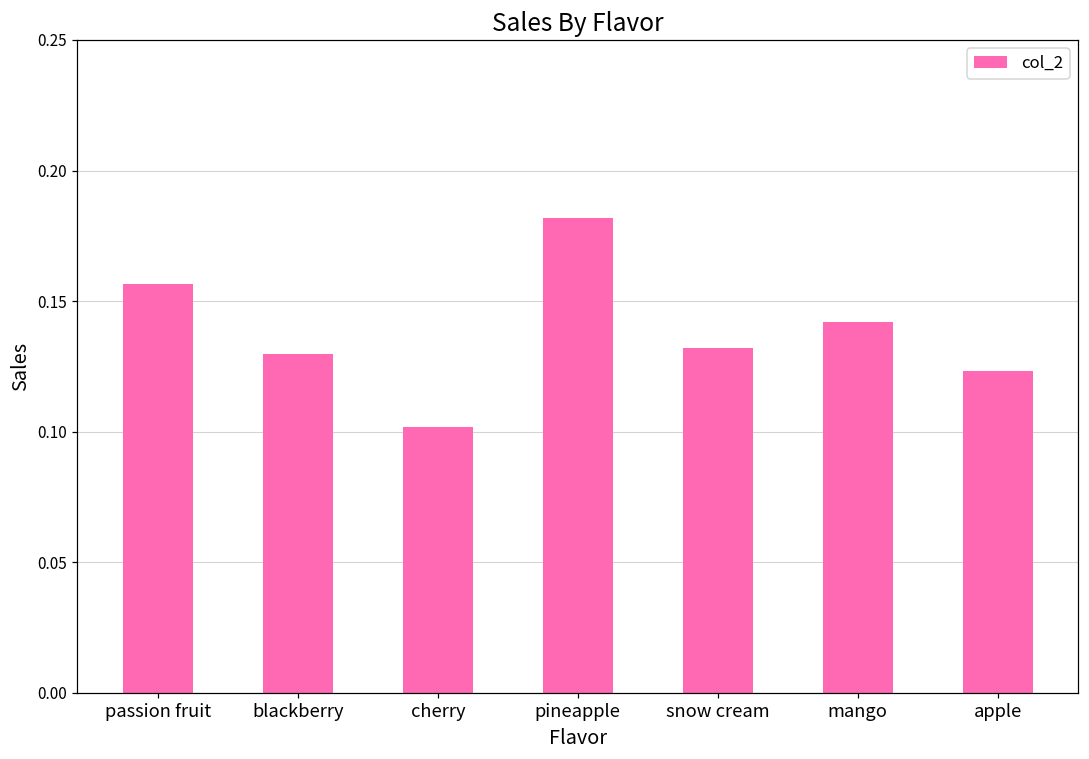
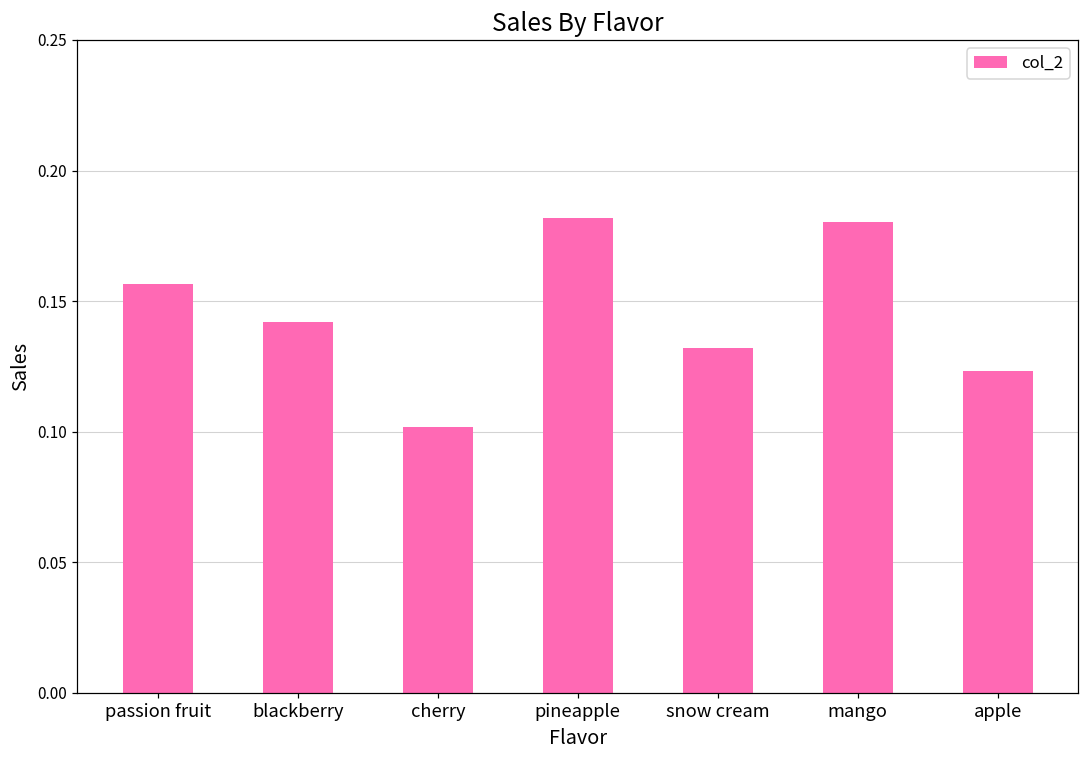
blackberry: 0.130 -> 0.142
mango: 0.142 -> 0.180
